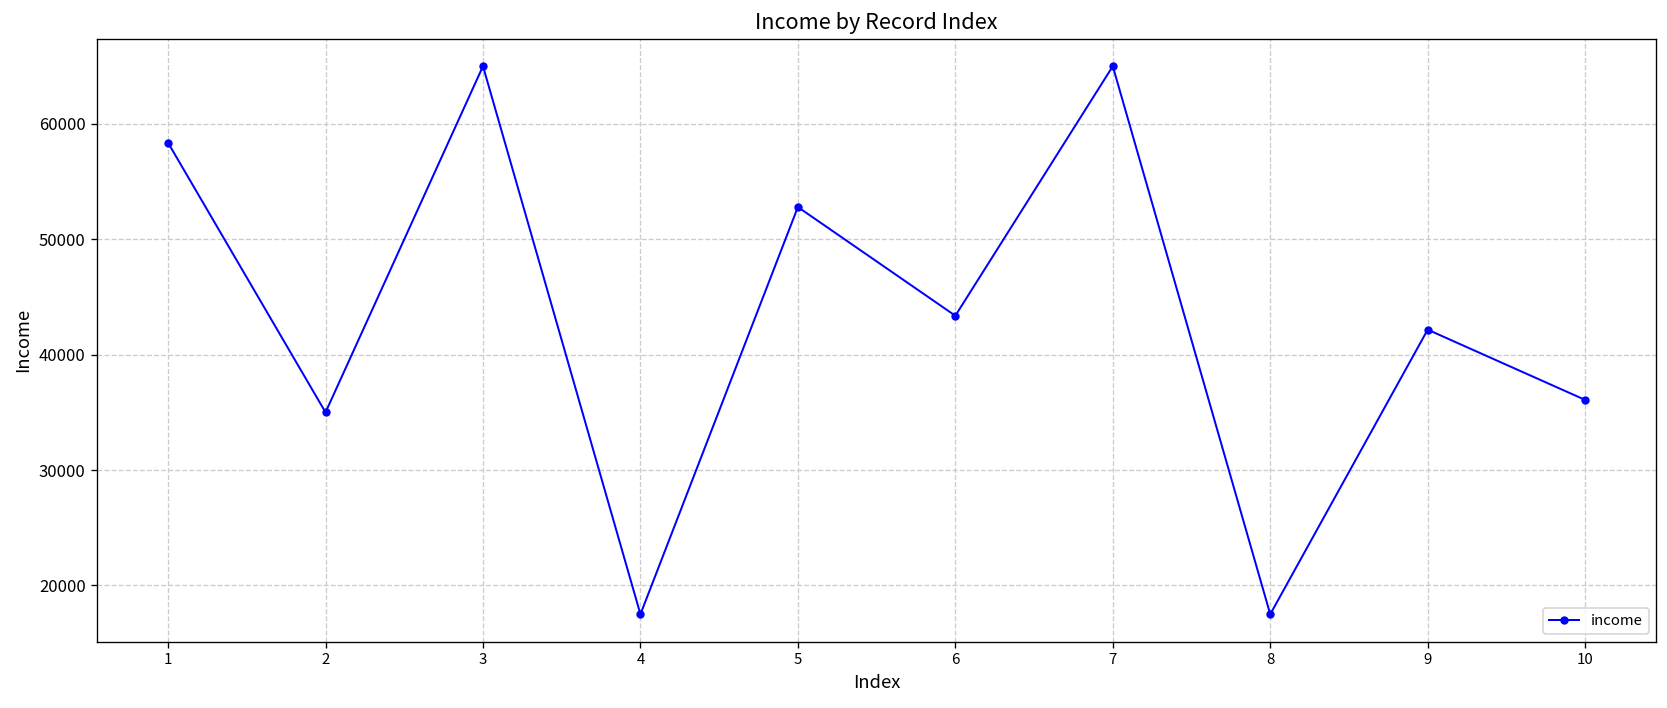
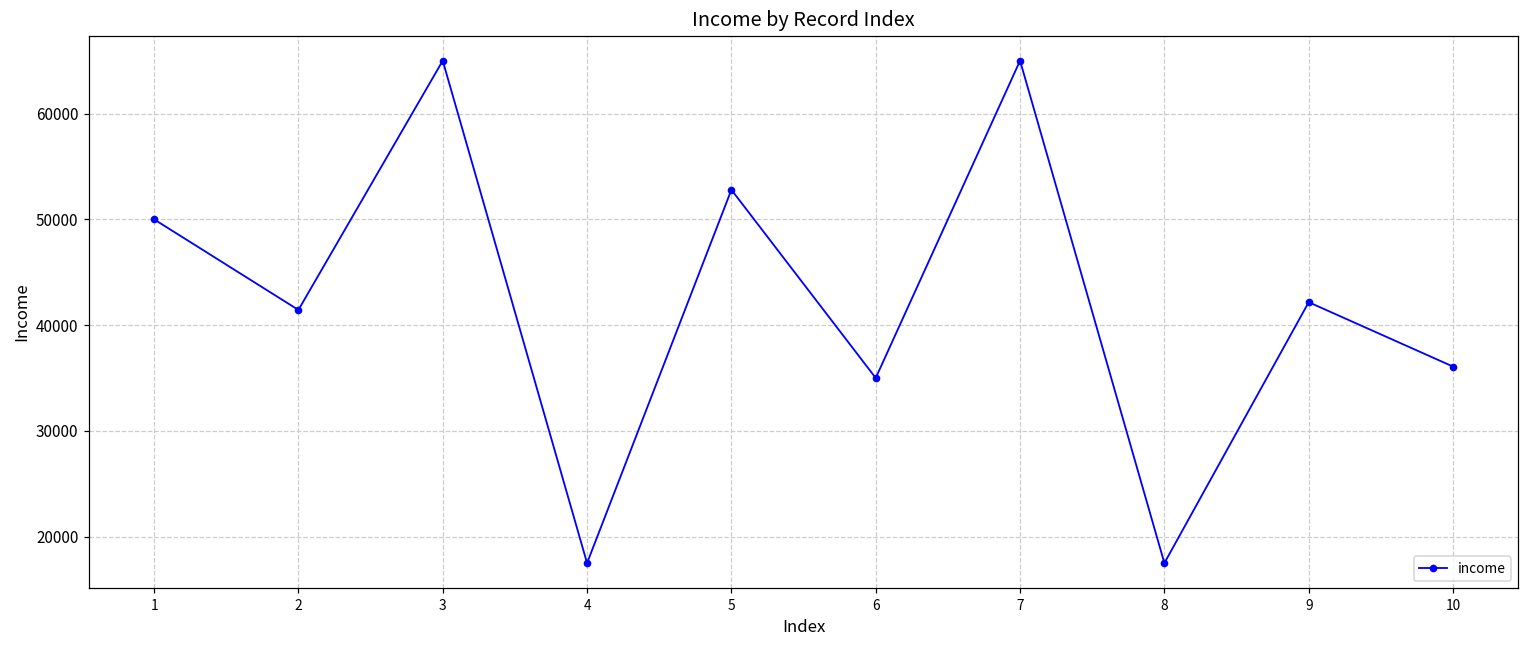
1: 58000 -> 50000
2: 35000 -> 41000
6: 43000 -> 35000
